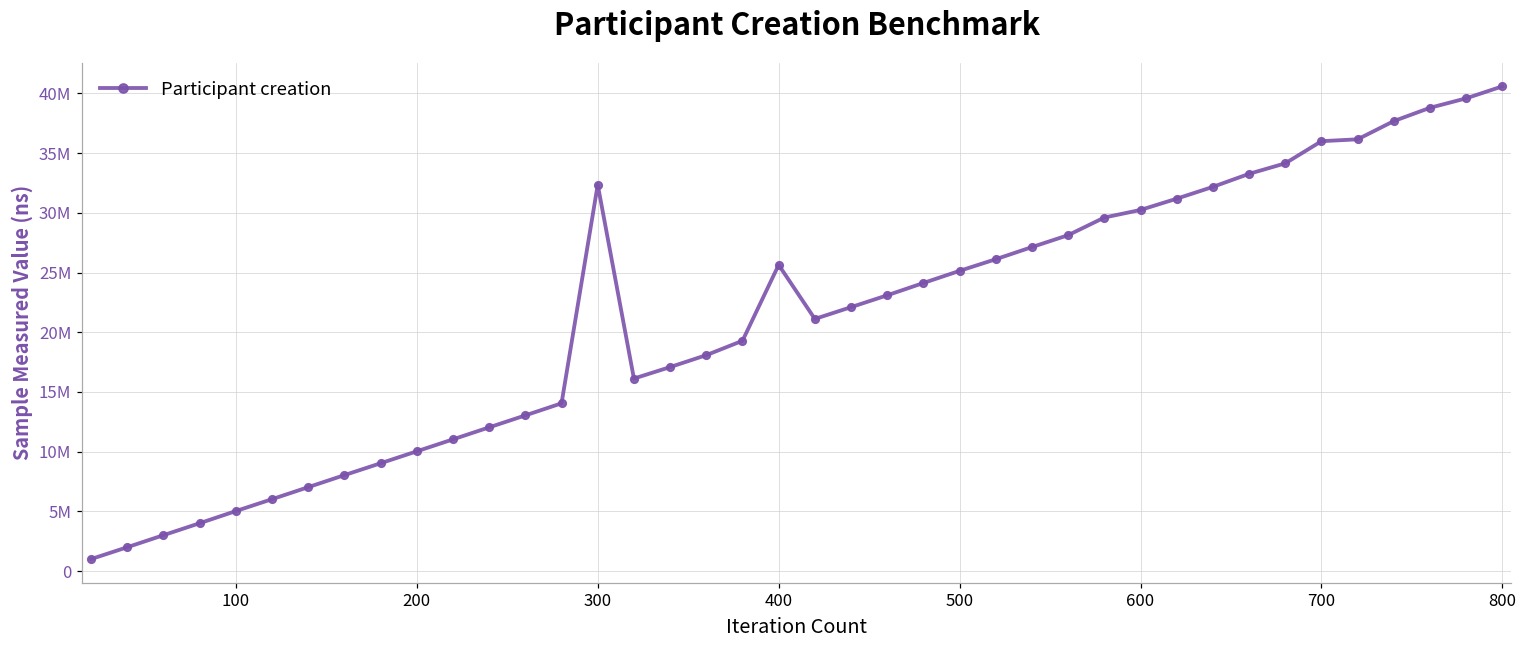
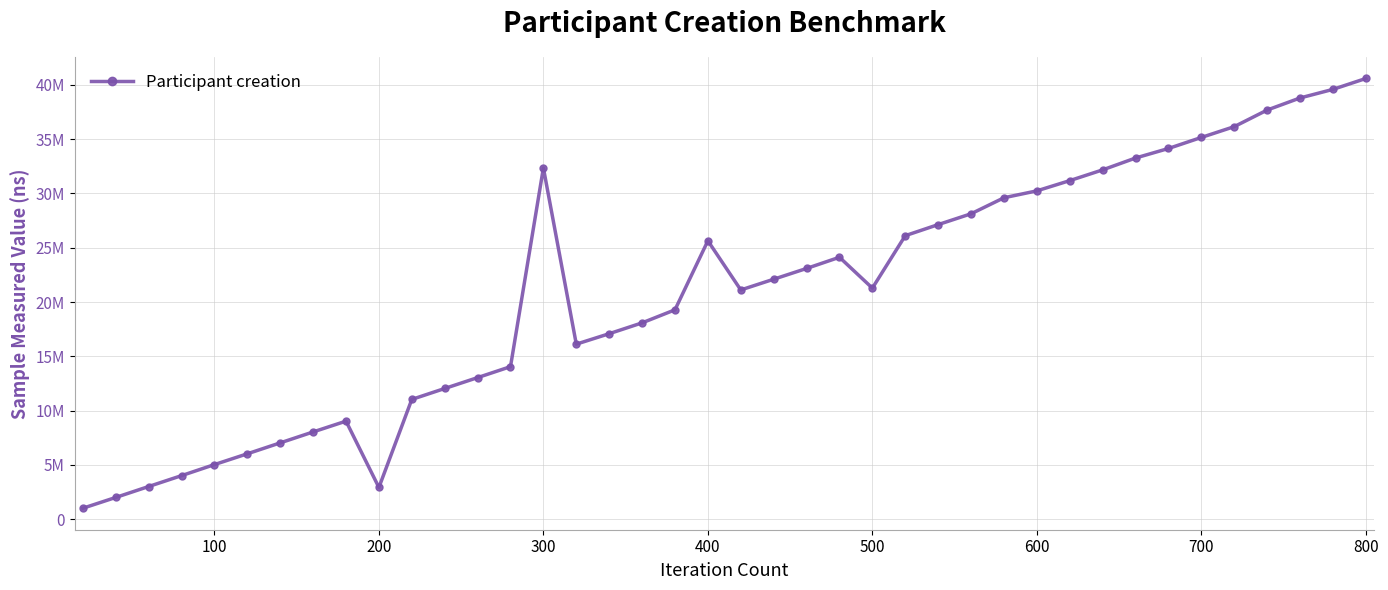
200: 10000000 -> 2900000
500: 25100000 -> 21300000
700: 36000000 -> 35200000
